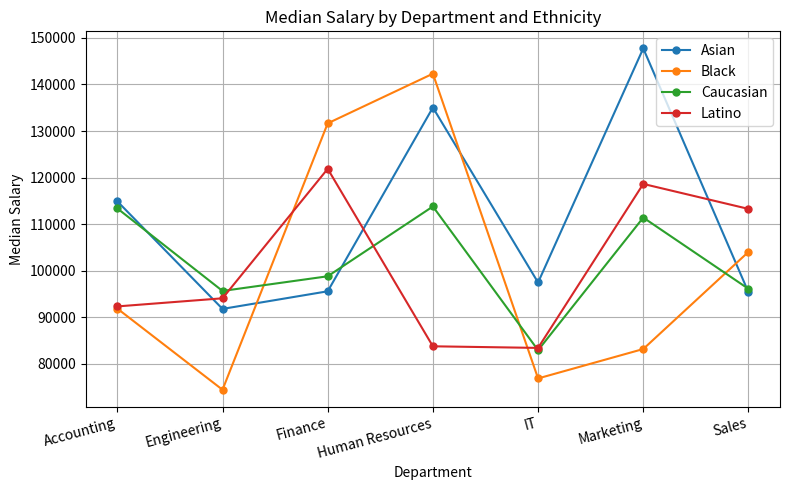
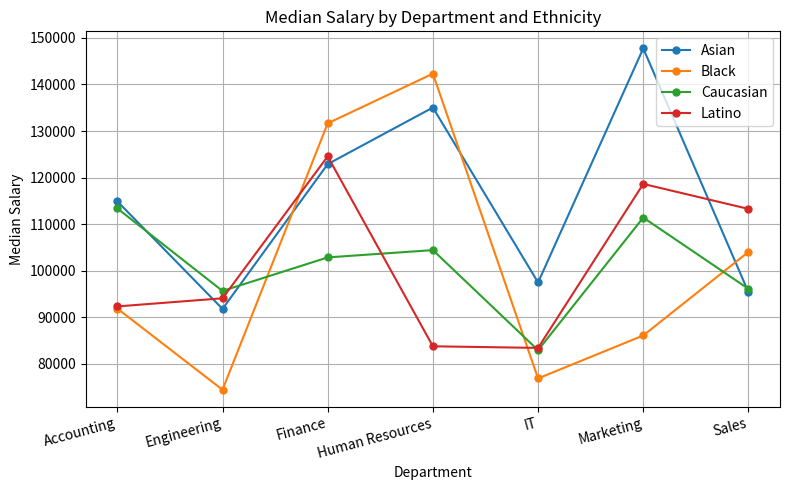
Asian, Finance: 96000 -> 123000
Caucasian, Finance: 99000 -> 103000
Latino, Finance: 122000 -> 125000
Caucasian, Human Resources: 114000 -> 104000
Black, Marketing: 83000 -> 86000
